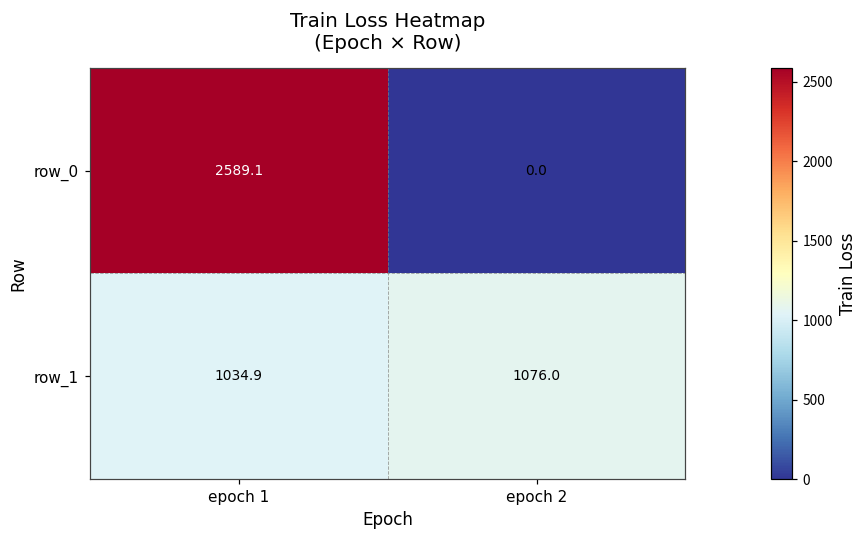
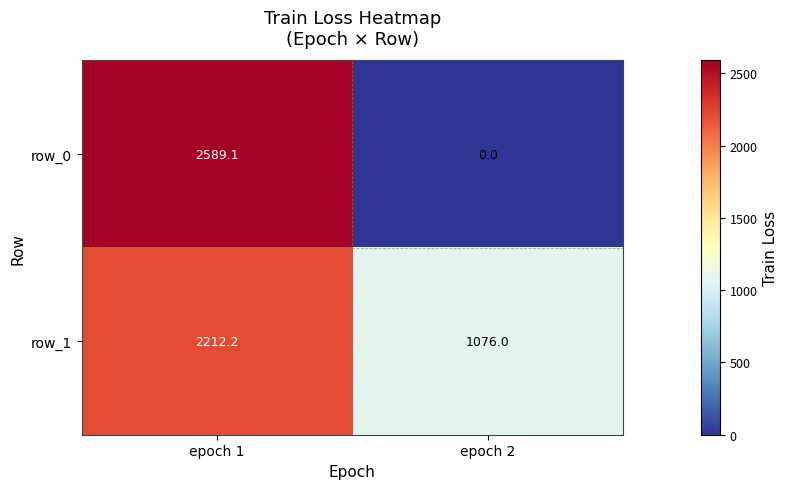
row_1, epoch 1: 1034.9 -> 2212.2
